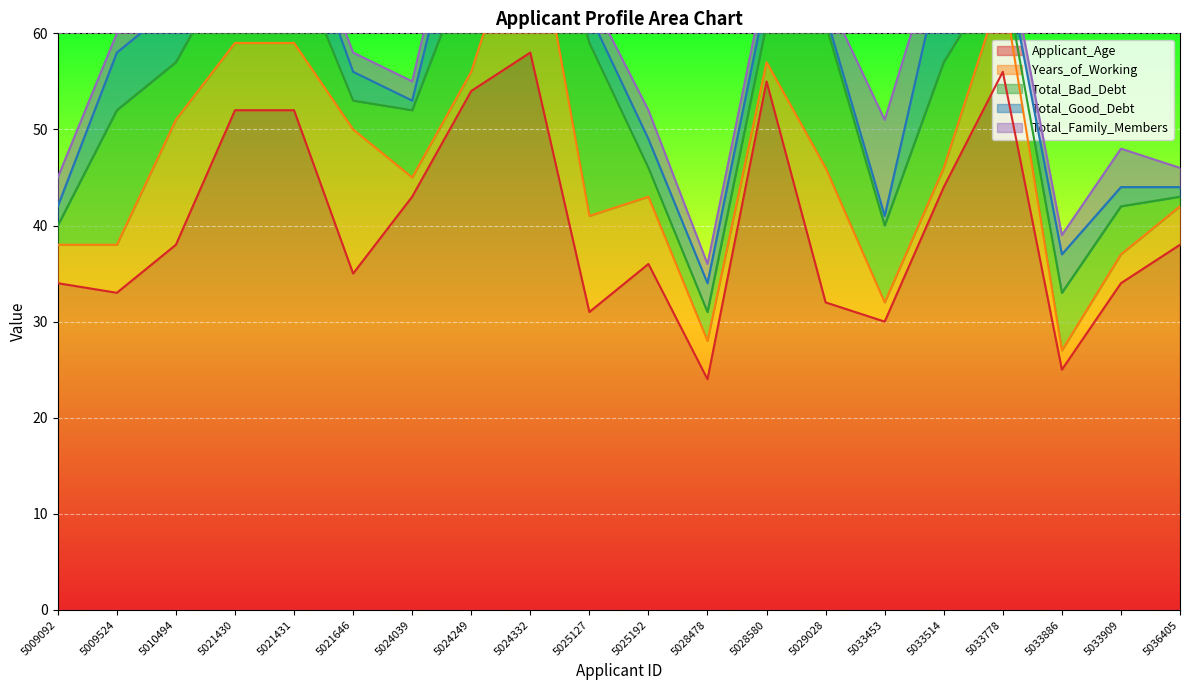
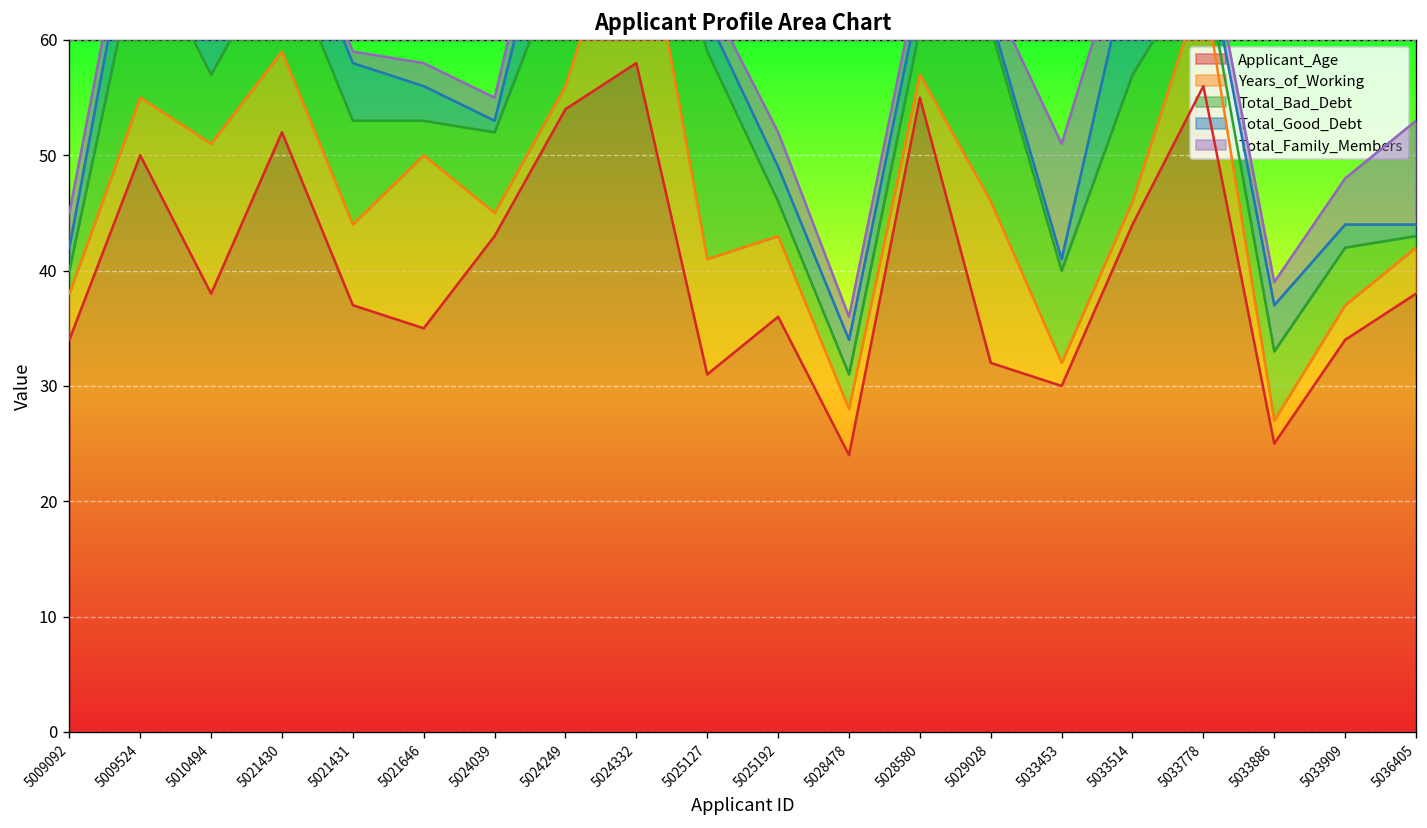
Applicant_Age, 5009524: 33 -> 50
Applicant_Age, 5021431: 52 -> 37
Total_Family_Members, 5036405: 2 -> 9
